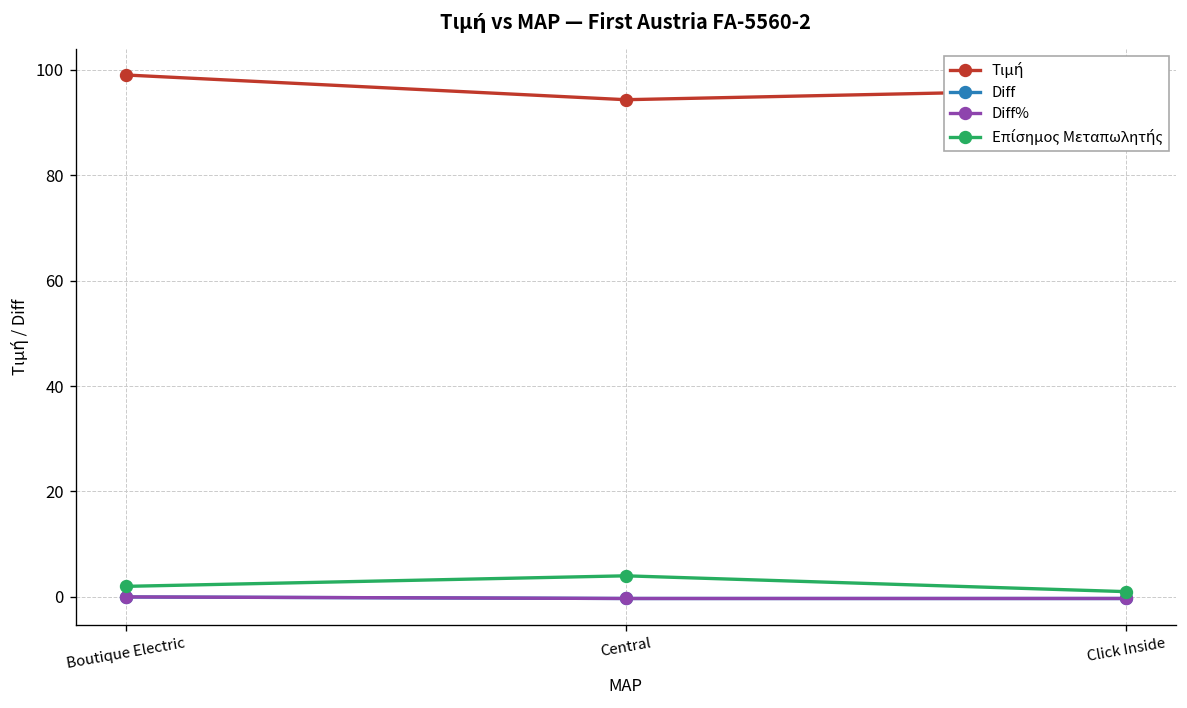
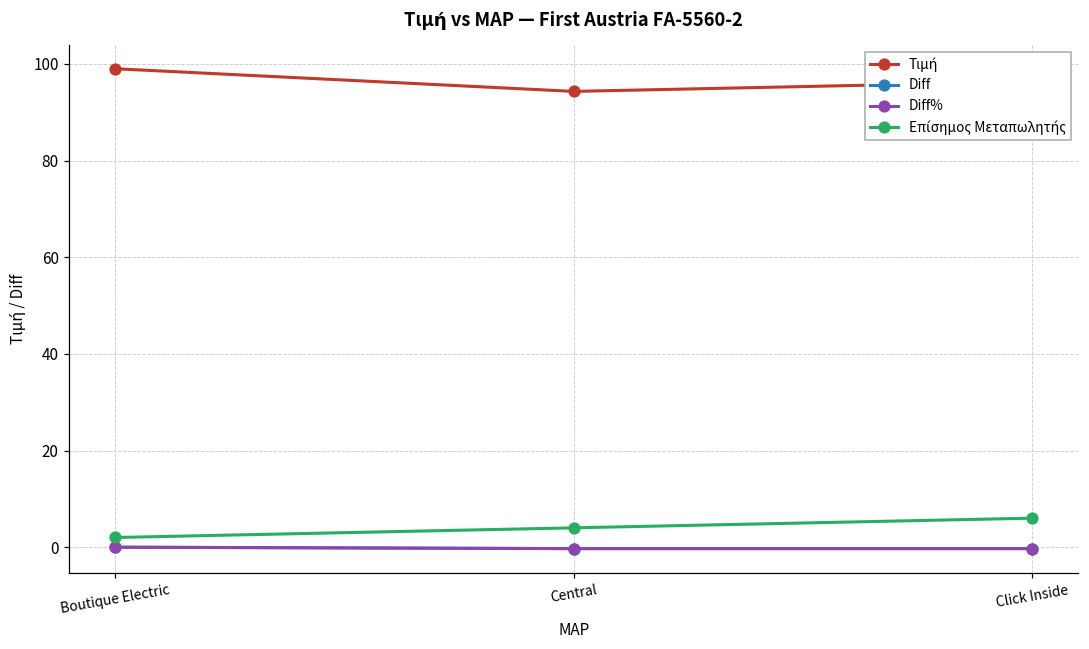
Επίσημος Μεταπωλητής, Click Inside: 1 -> 6
